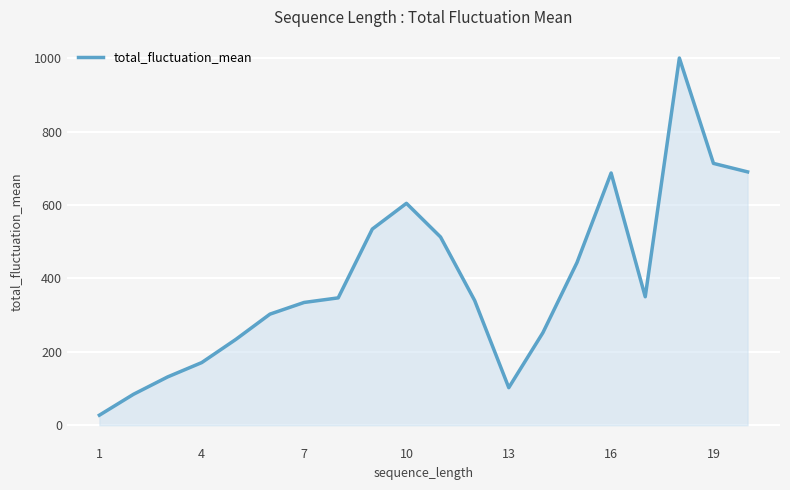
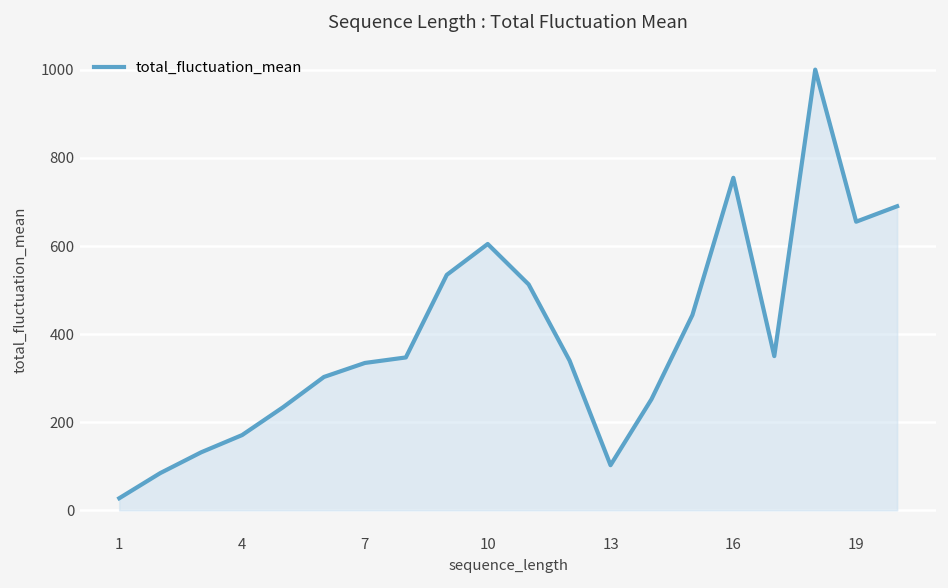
16: 690 -> 750
19: 710 -> 660
